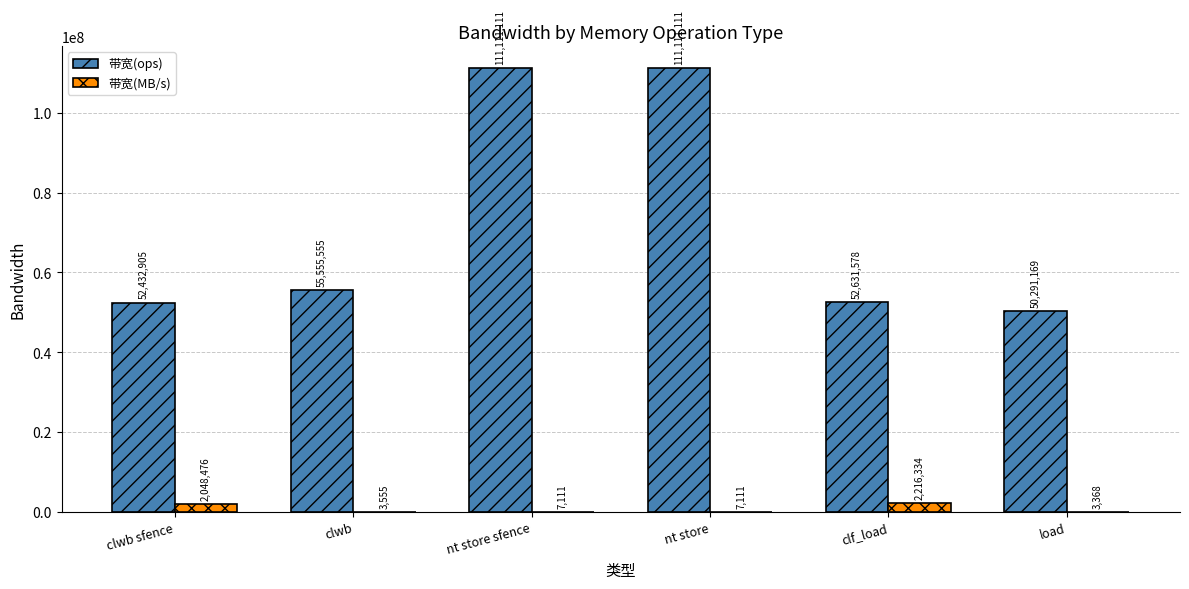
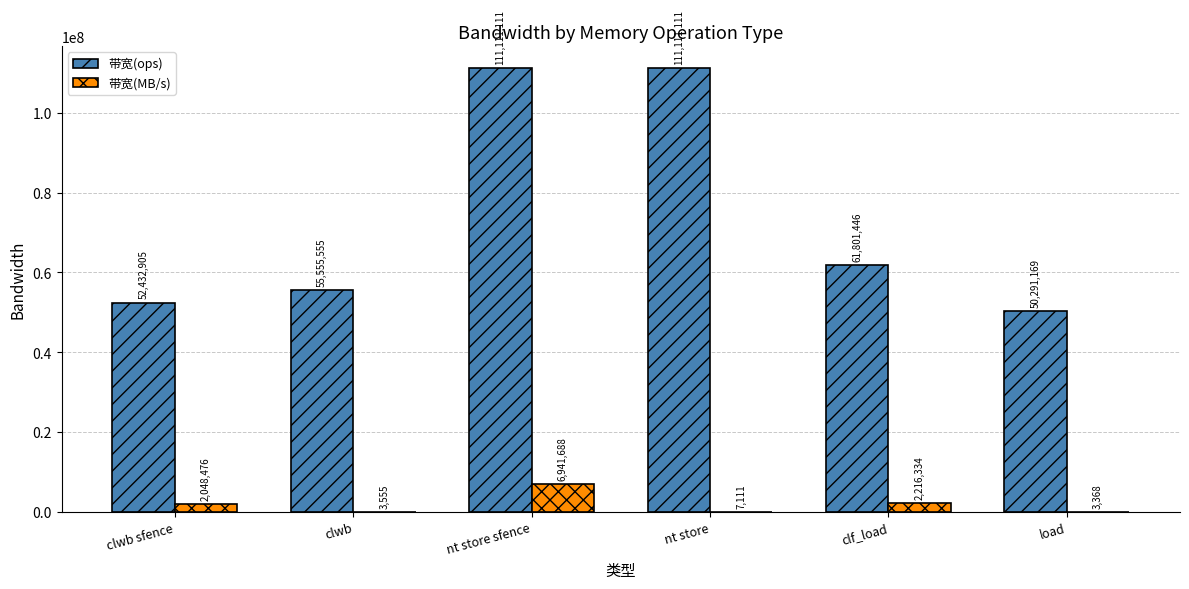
带宽(MB/s), nt store sfence: 7,111 -> 6,941,688
带宽(ops), clf_load: 52,631,578 -> 61,801,446
